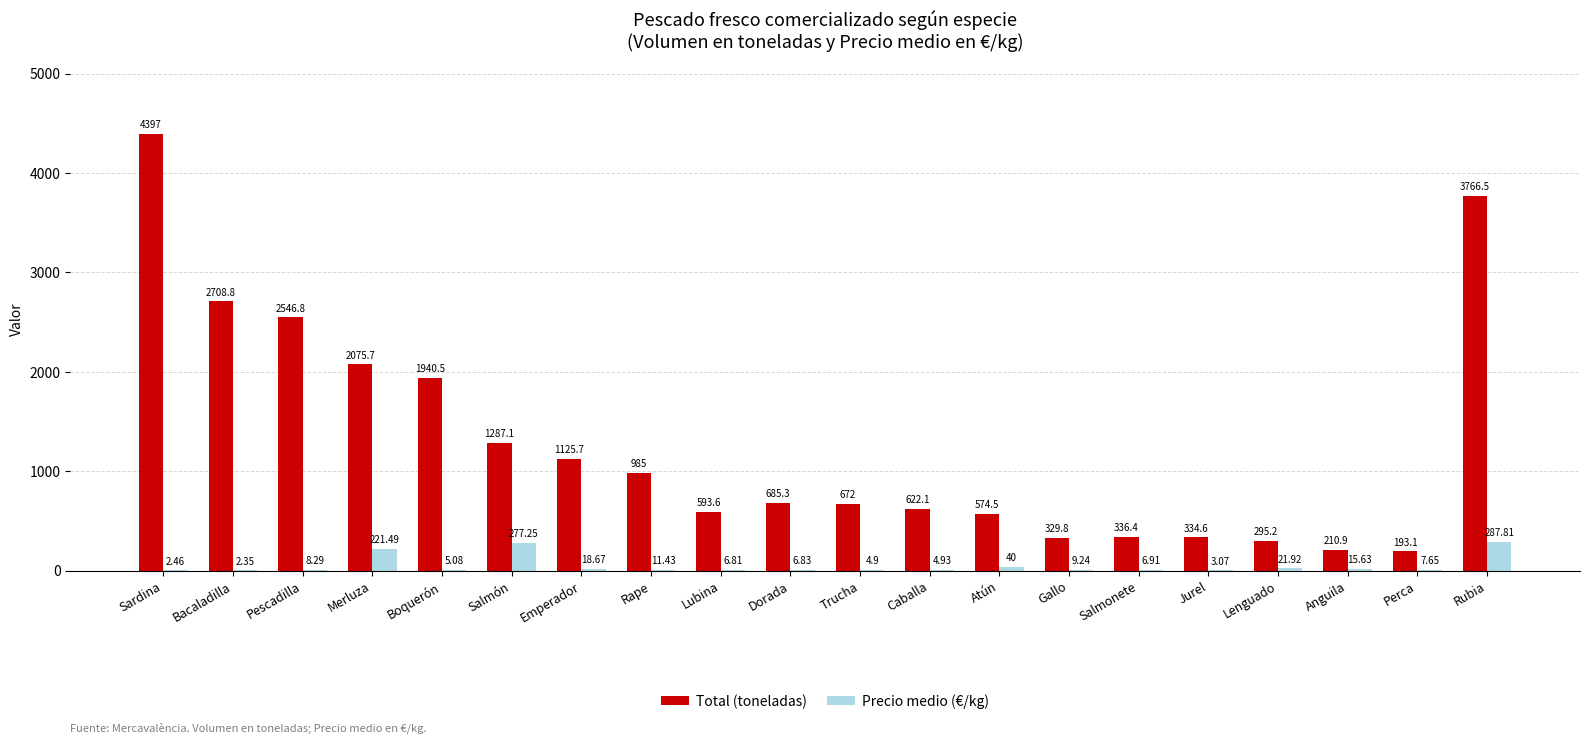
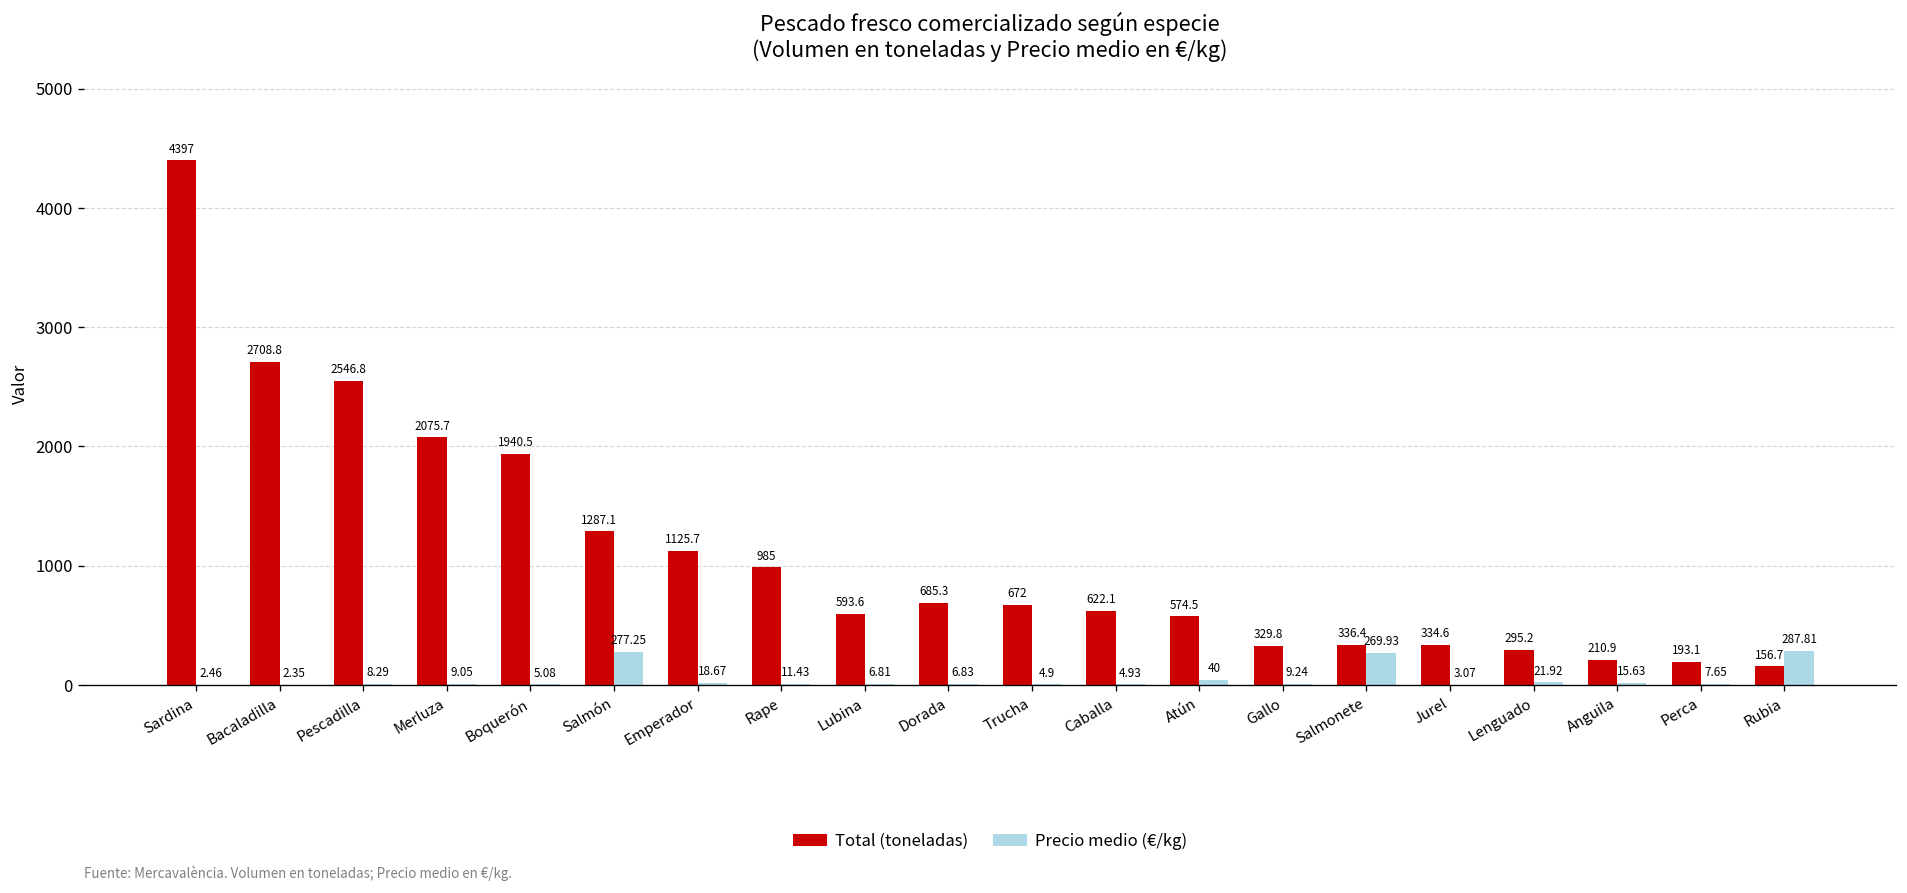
Precio medio (€/kg), Merluza: 221.49 -> 9.05
Precio medio (€/kg), Salmonete: 6.91 -> 269.93
Total (toneladas), Rubia: 3766.5 -> 156.7
